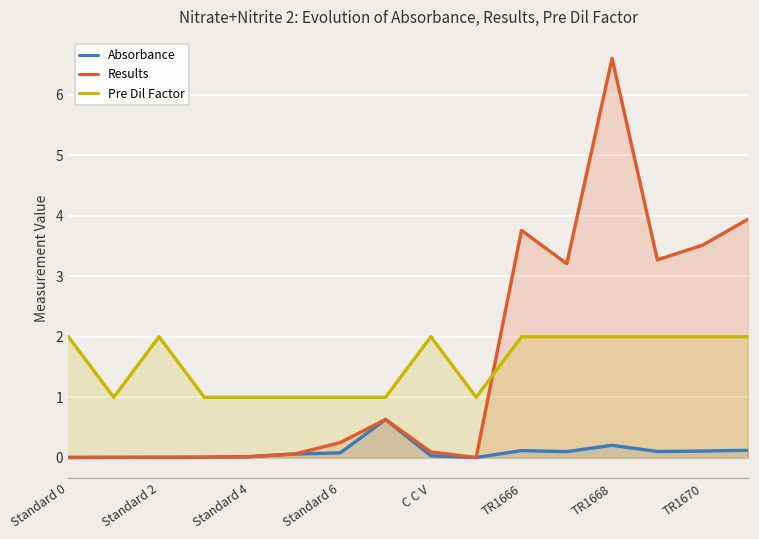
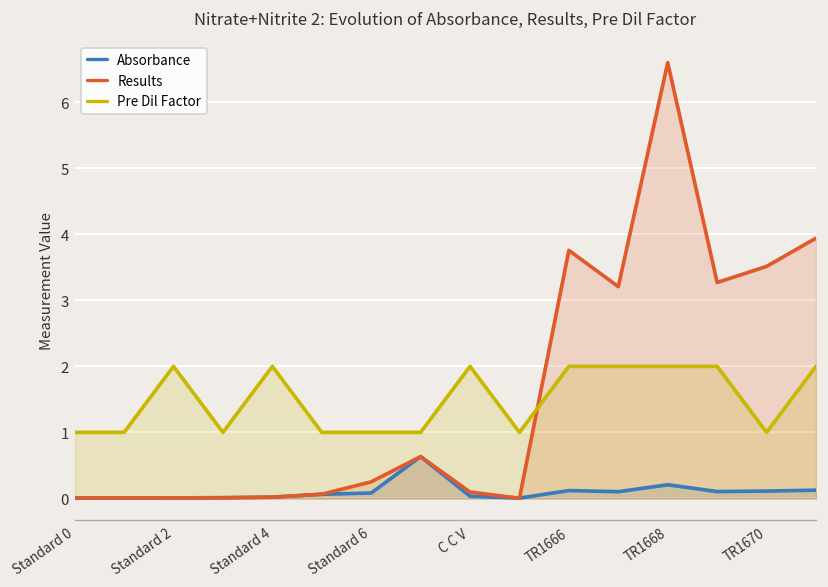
Pre Dil Factor, Standard 0: 2 -> 1
Pre Dil Factor, Standard 4: 1 -> 2
Pre Dil Factor, TR1670: 2 -> 1
